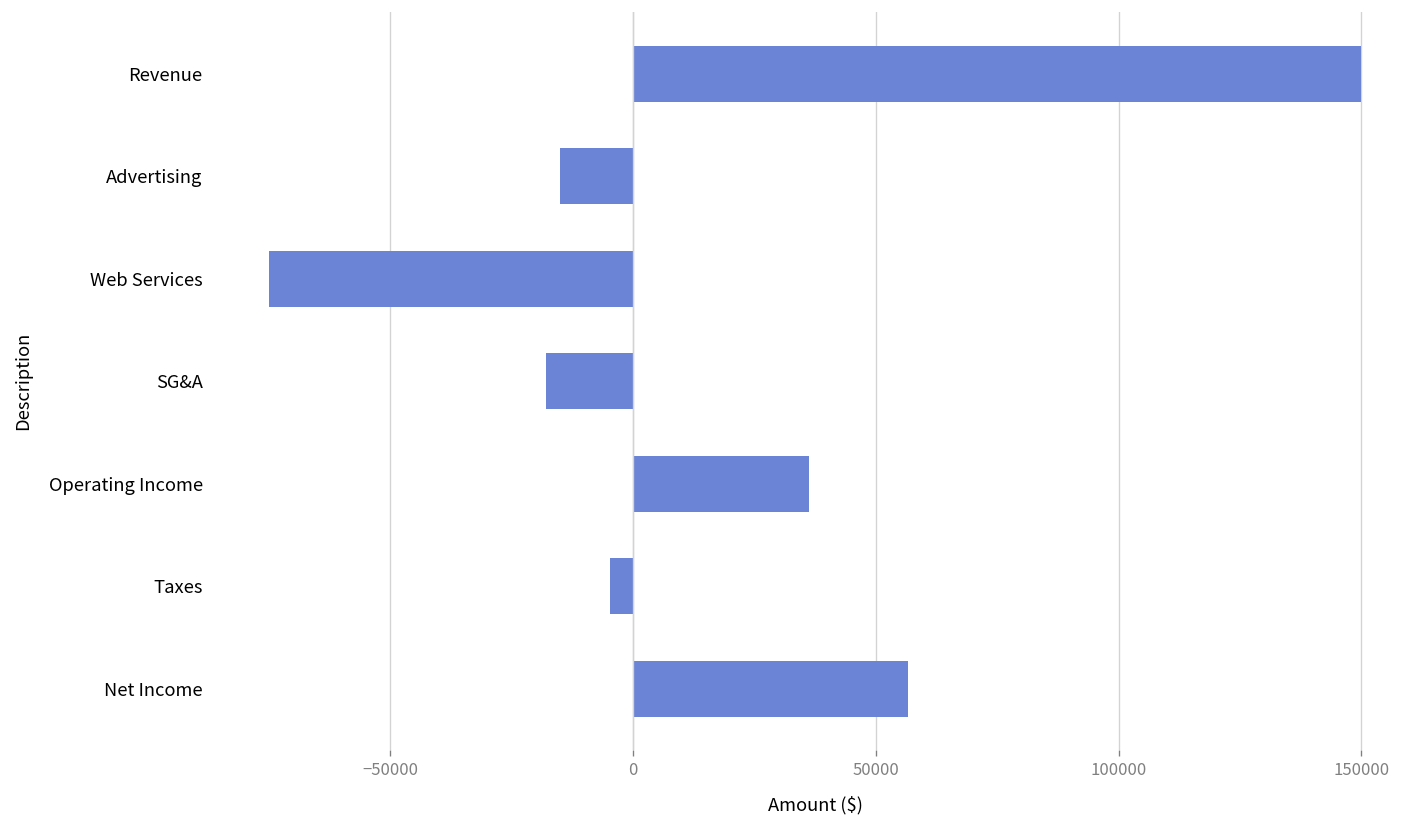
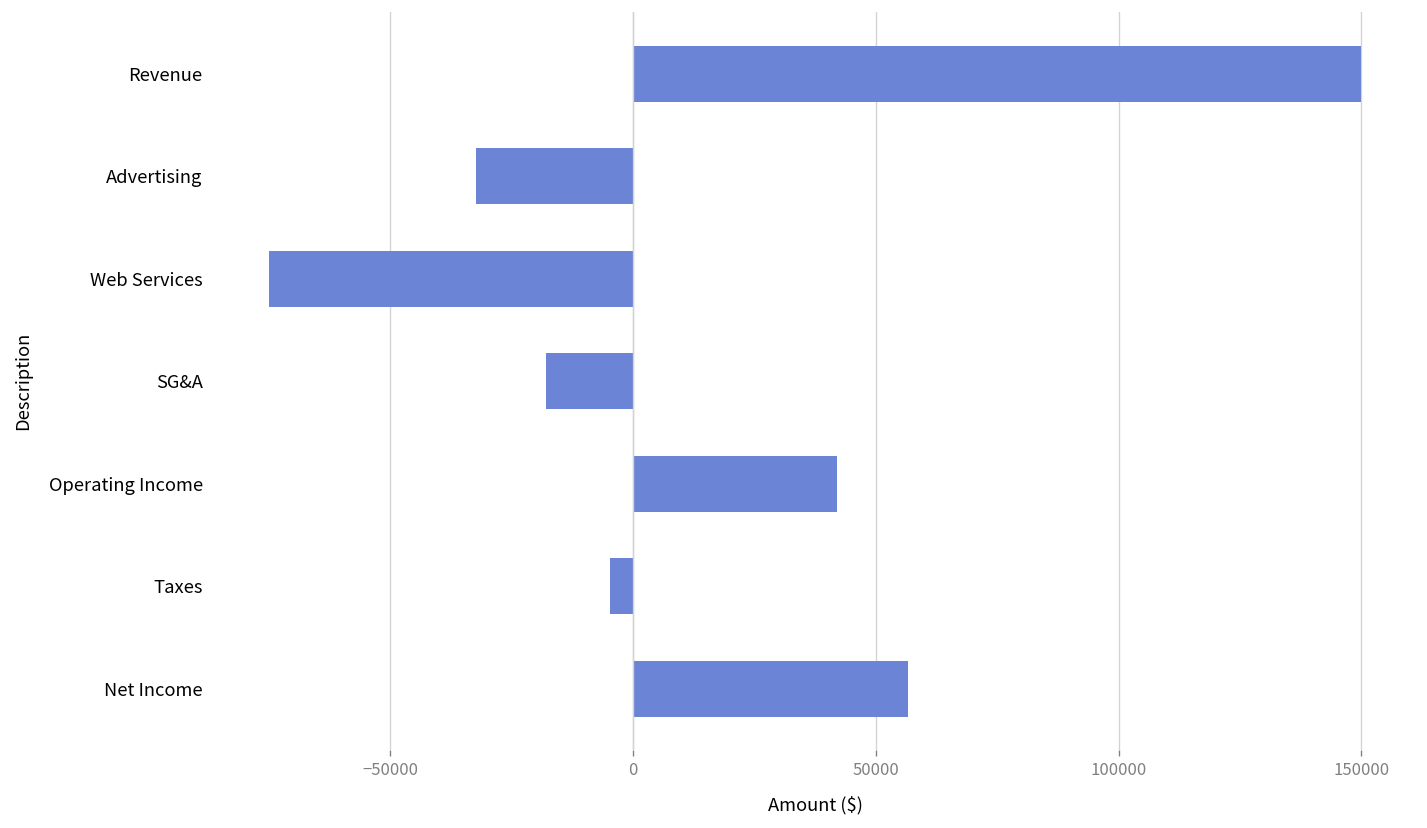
Advertising: -15000 -> -32000
Operating Income: 36000 -> 42000
